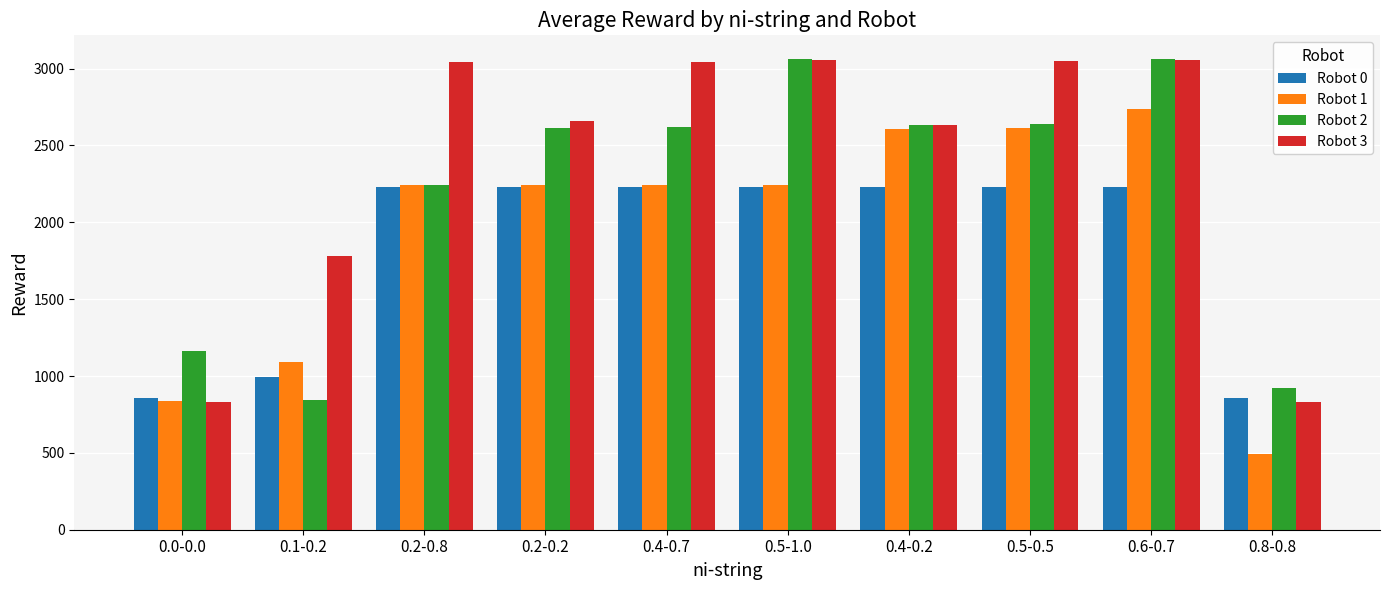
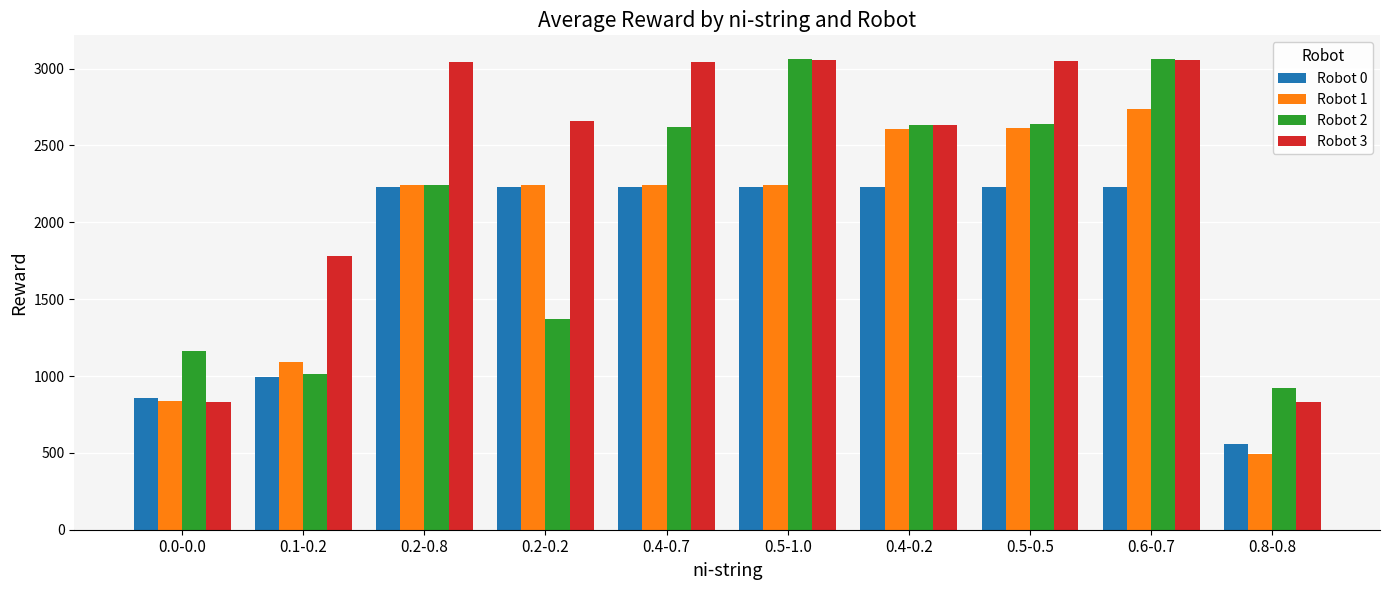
Robot 2, 0.1-0.2: 840 -> 1010
Robot 2, 0.2-0.2: 2620 -> 1370
Robot 0, 0.8-0.8: 860 -> 560
